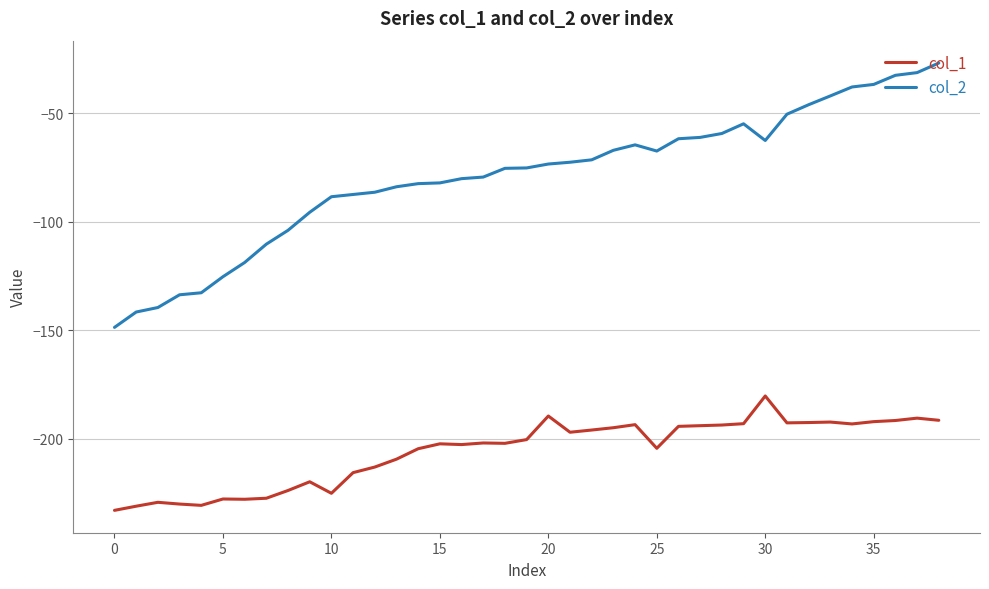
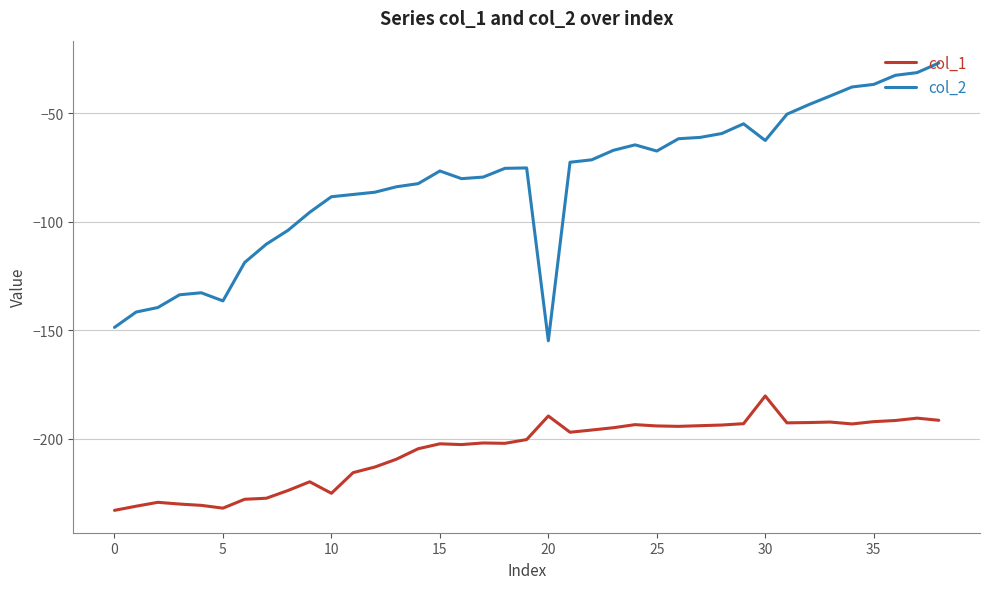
col_1, 5: -228 -> -232
col_2, 5: -125 -> -136
col_2, 15: -82 -> -77
col_2, 20: -73 -> -155
col_1, 25: -204 -> -194
